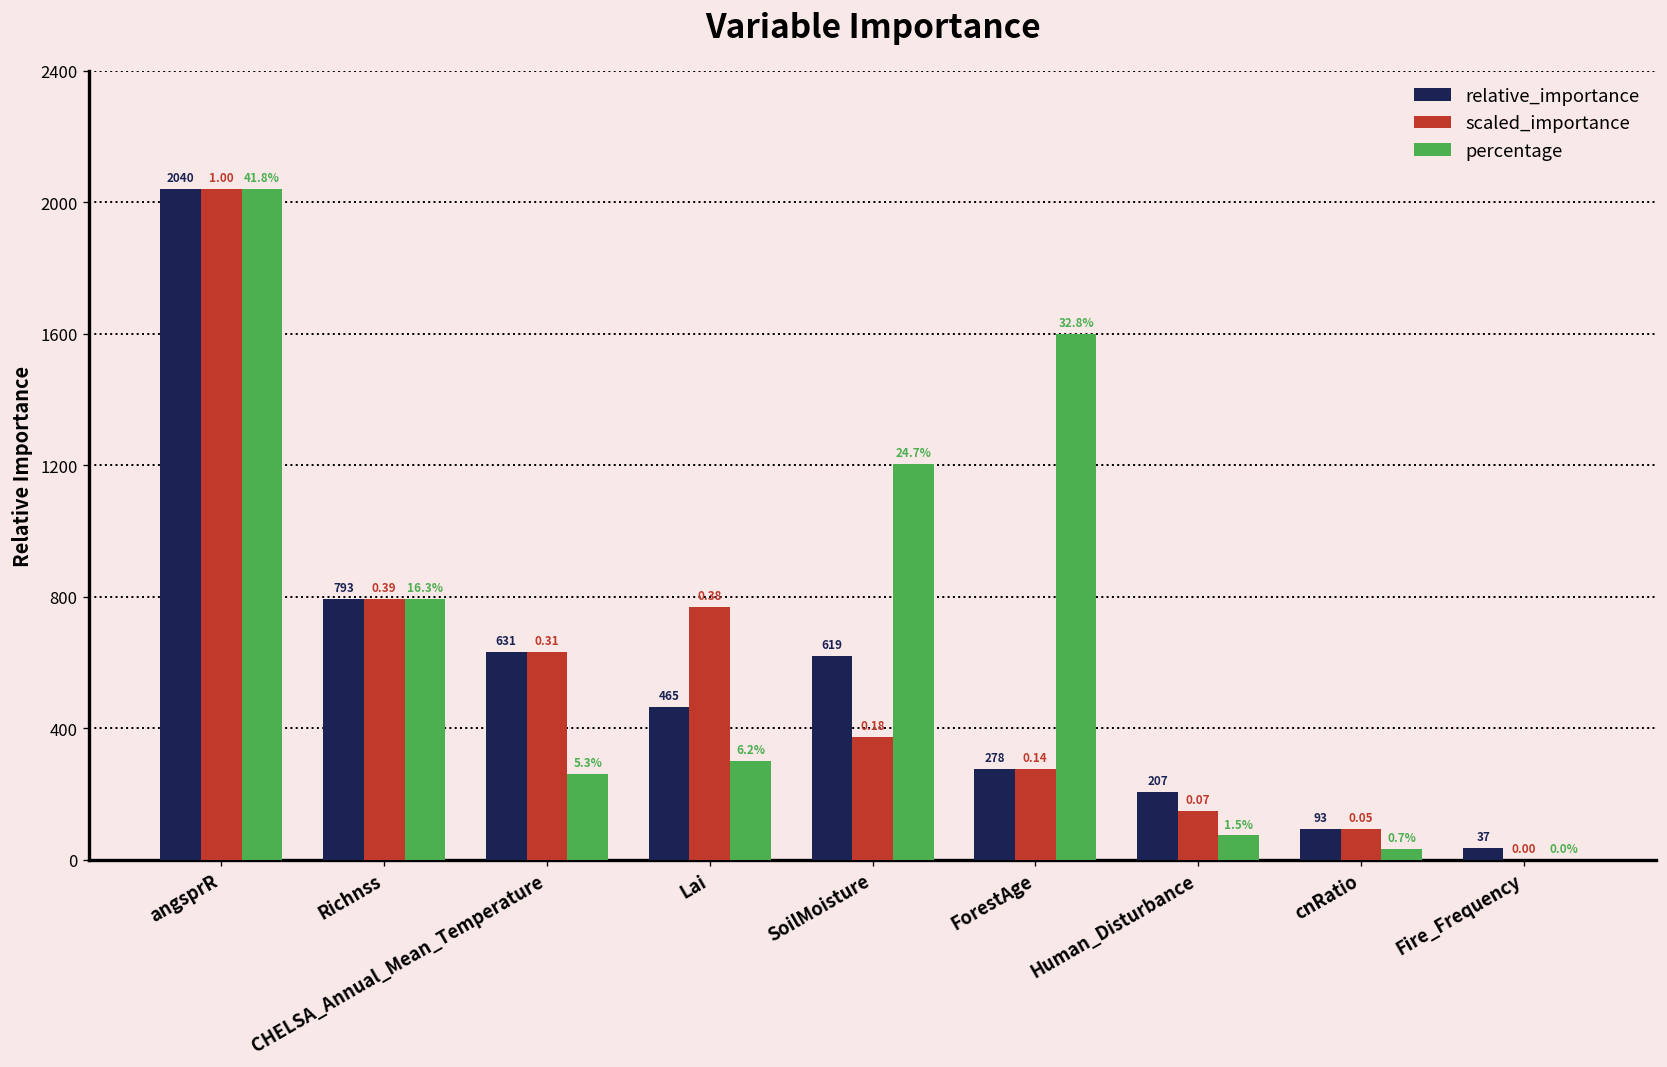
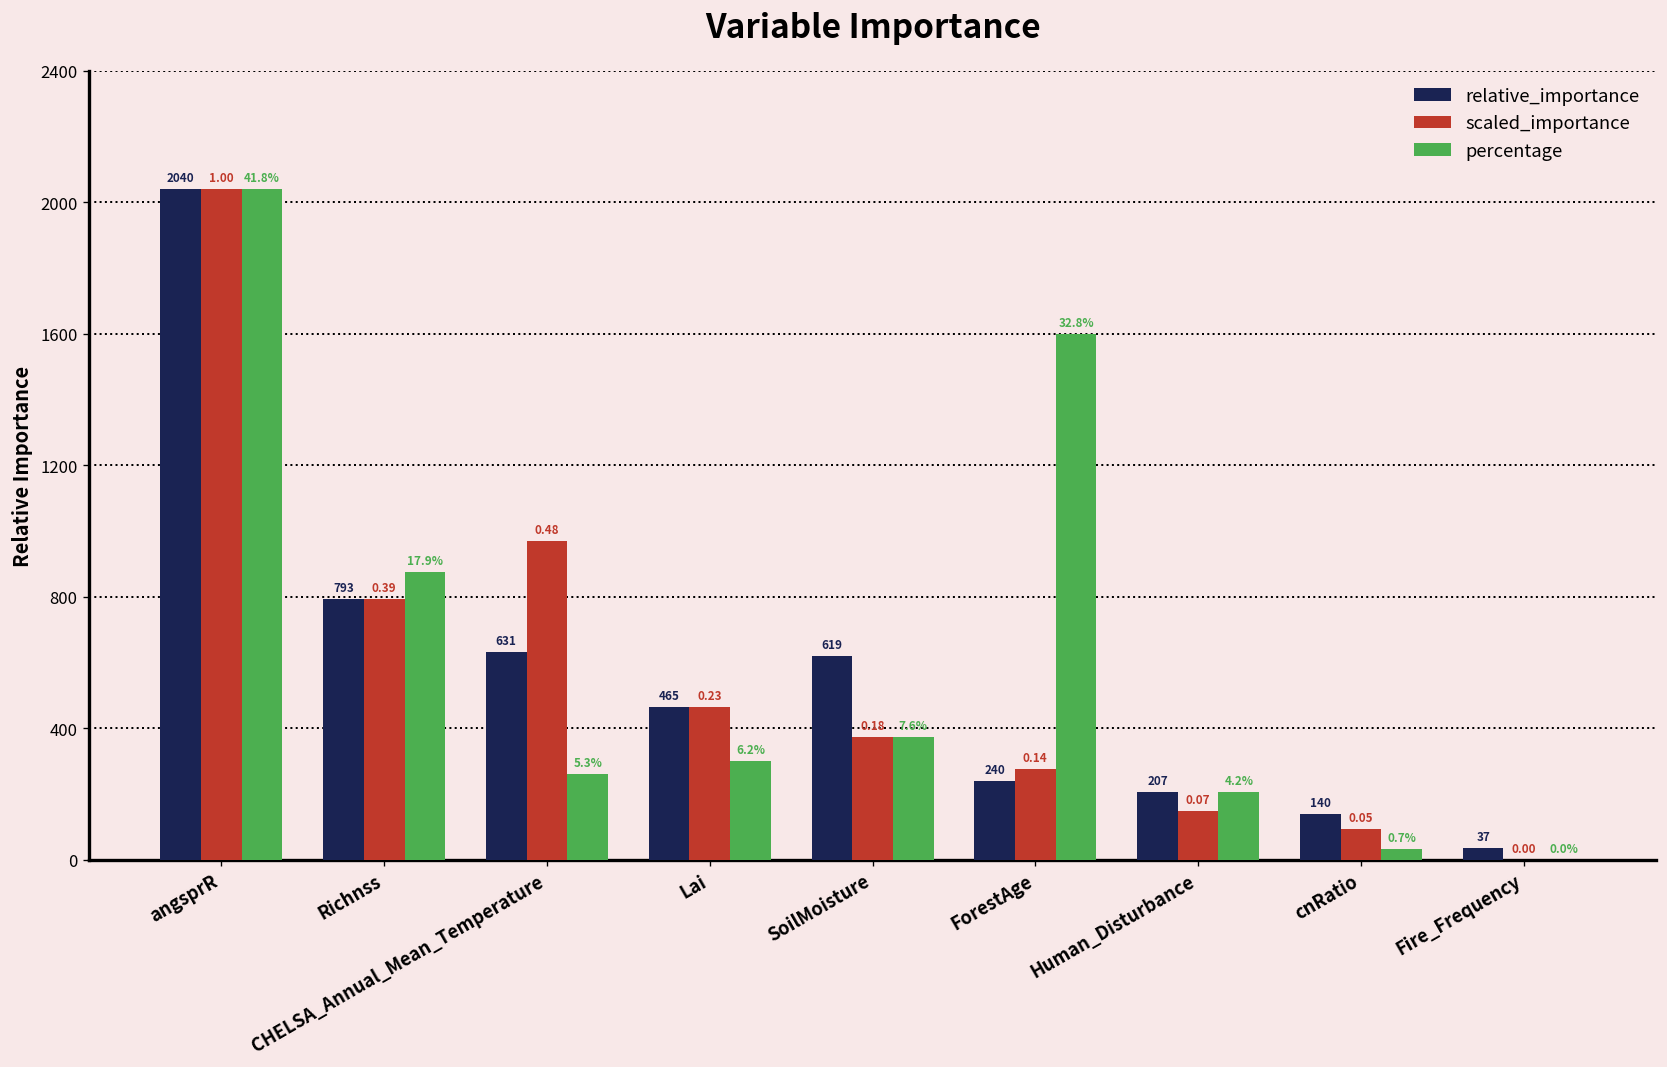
percentage, Richnss: 16.3% -> 17.9%
scaled_importance, CHELSA_Annual_Mean_Temperature: 0.31 -> 0.48
scaled_importance, Lai: 0.38 -> 0.23
percentage, SoilMoisture: 24.7% -> 7.6%
relative_importance, ForestAge: 278 -> 240
percentage, Human_Disturbance: 1.5% -> 4.2%
relative_importance, cnRatio: 93 -> 140
